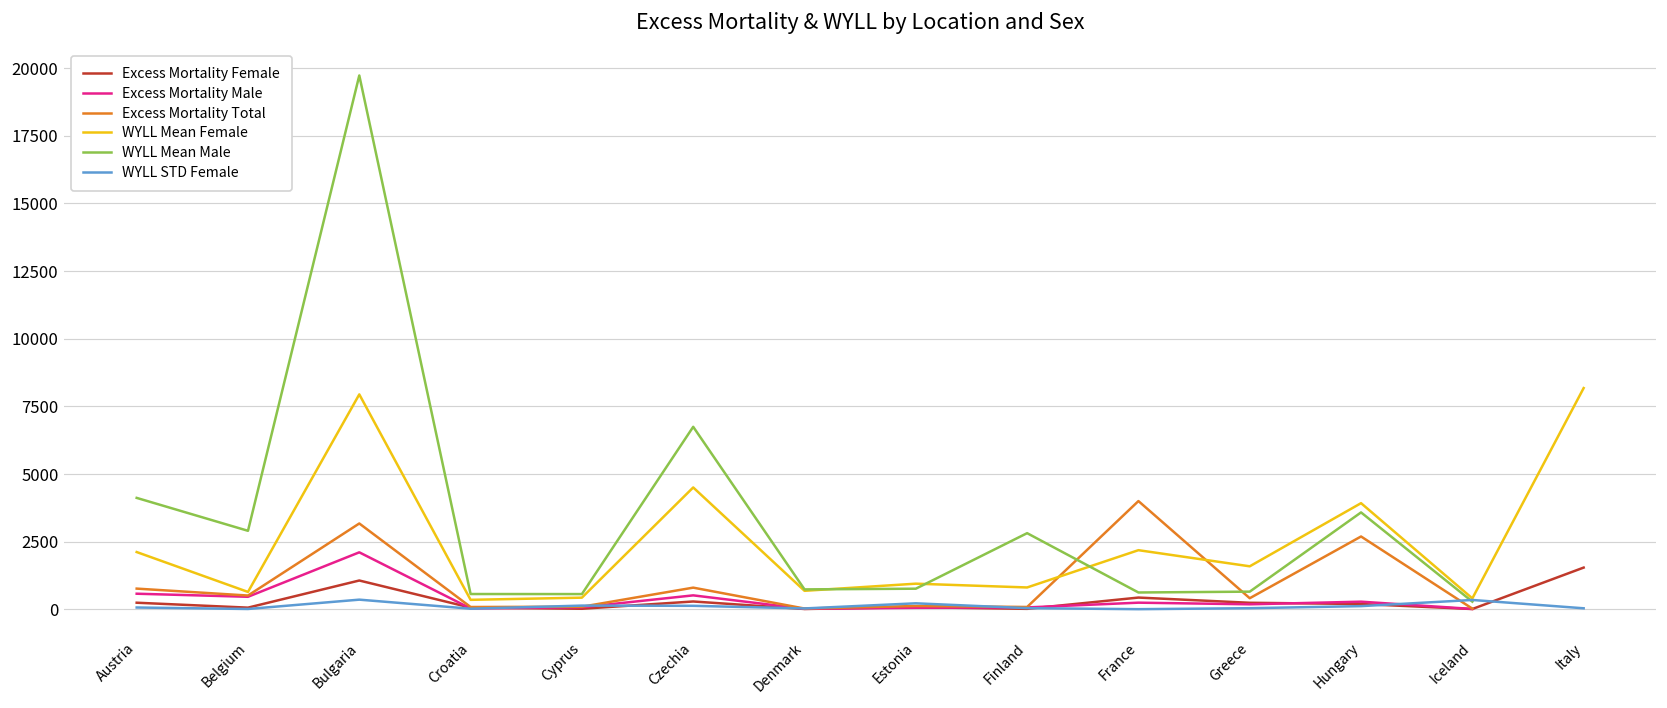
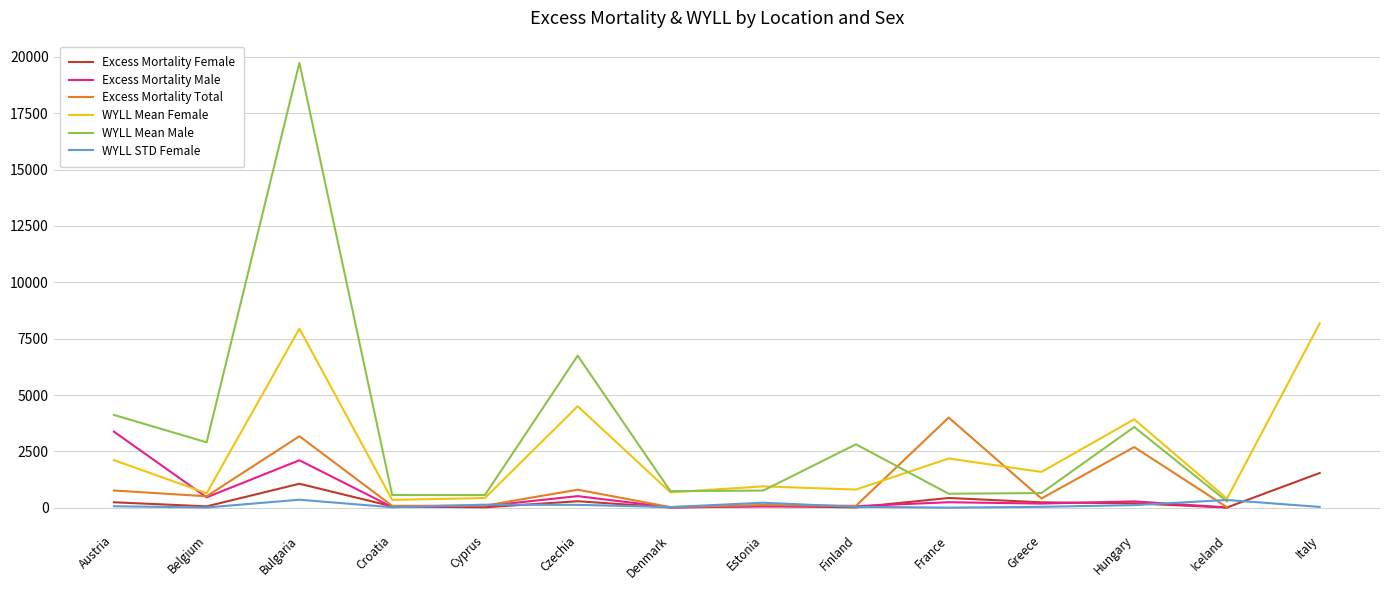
Excess Mortality Male, Austria: 600 -> 3400
